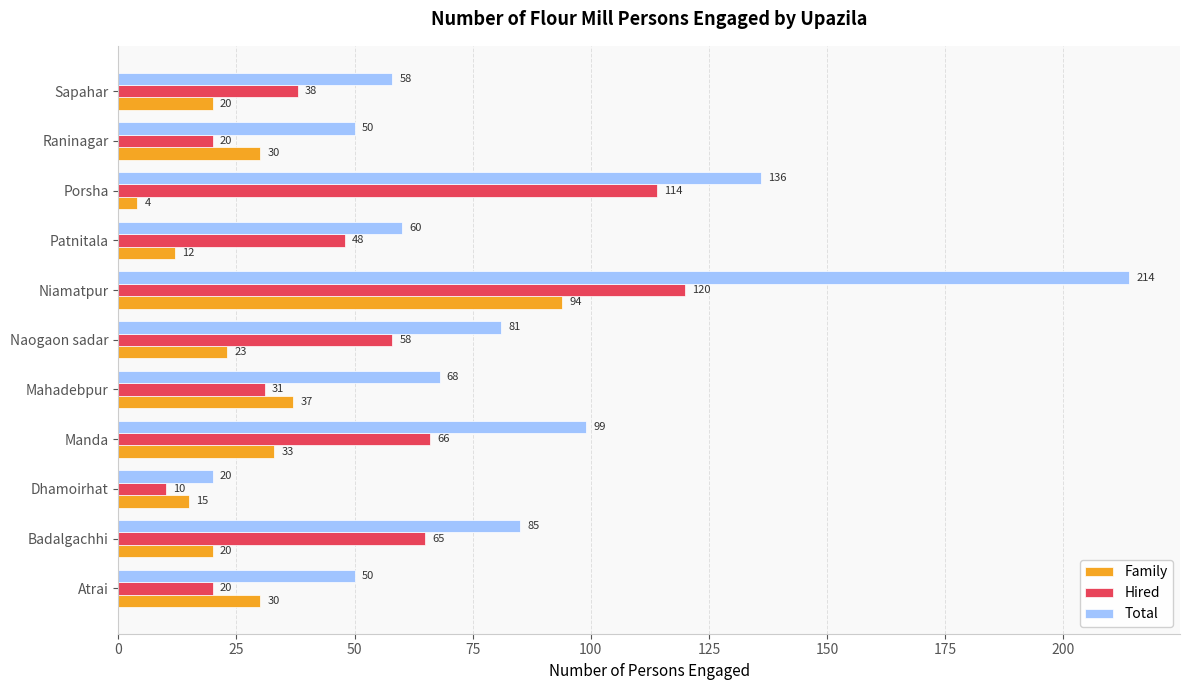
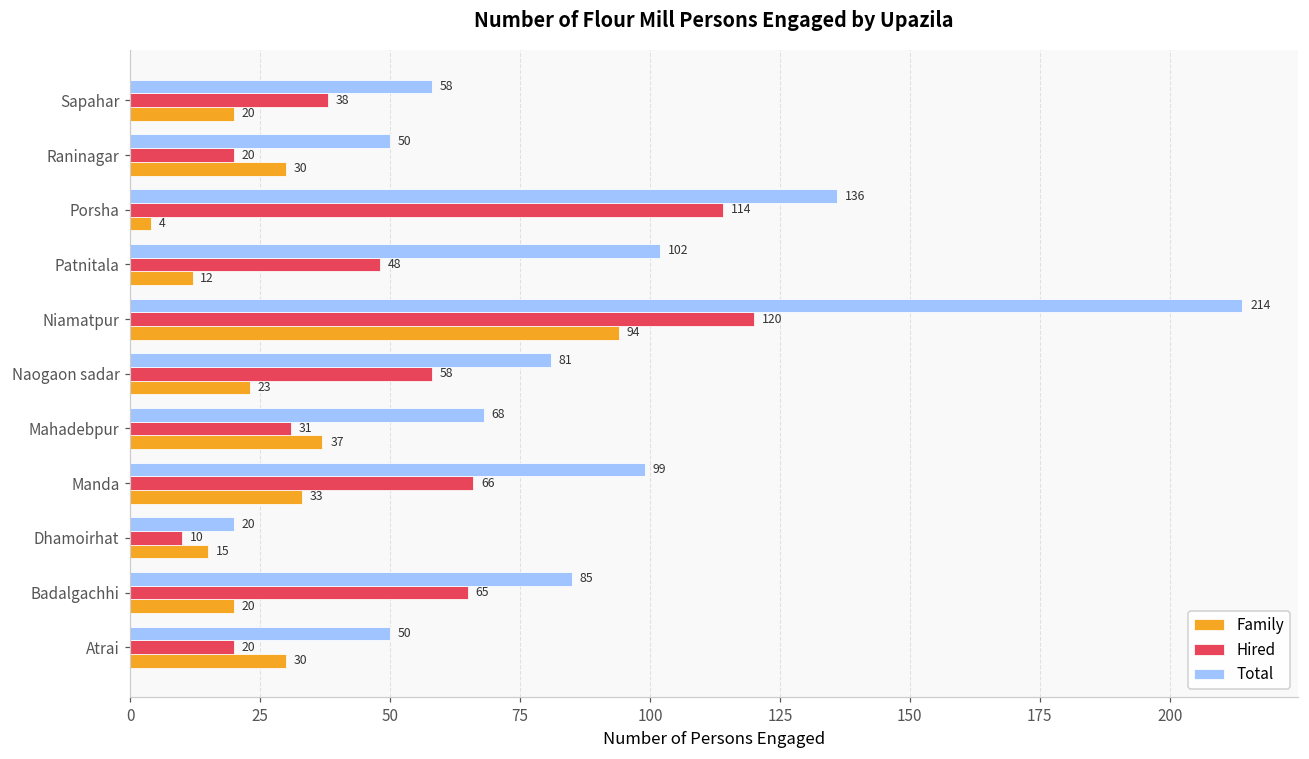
Total, Patnitala: 60 -> 102
